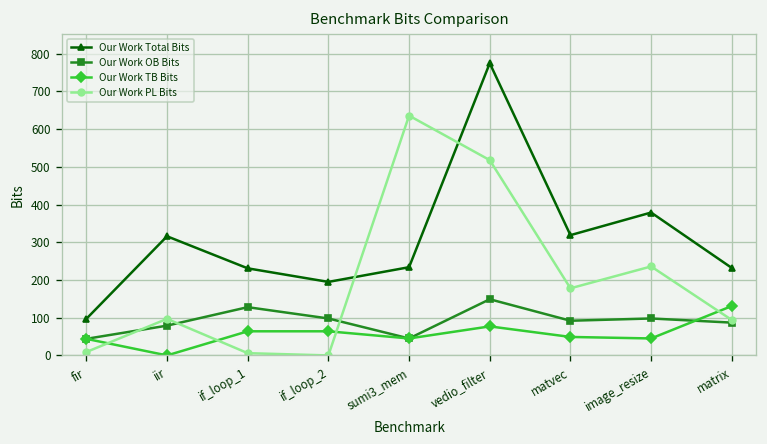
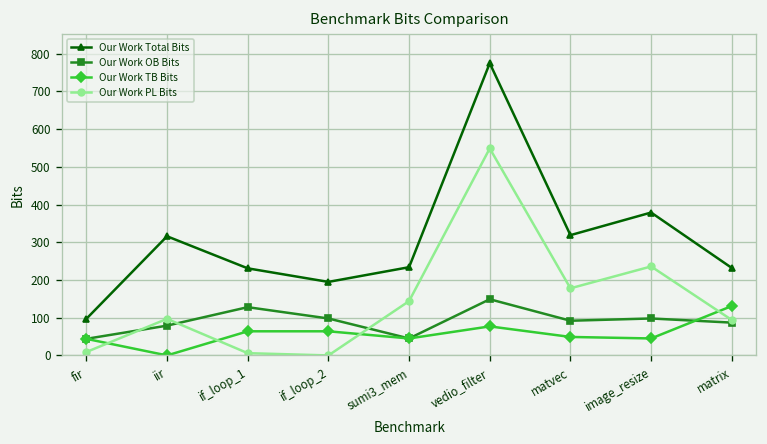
Our Work PL Bits, sumi3_mem: 640 -> 140
Our Work PL Bits, vedio_filter: 520 -> 550
